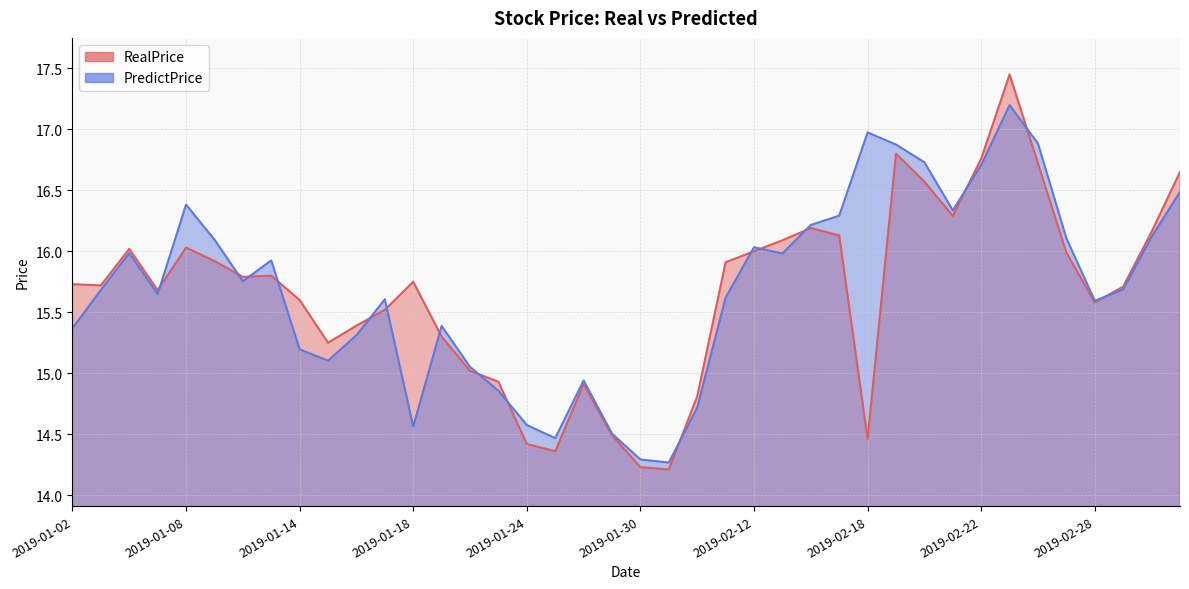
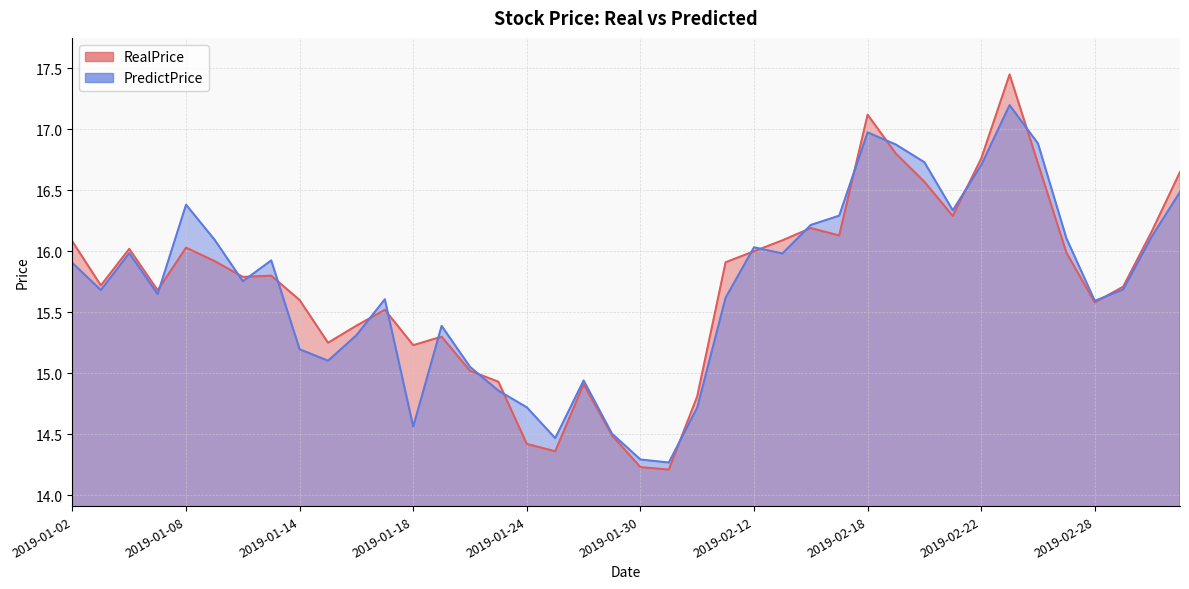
RealPrice, 2019-01-02: 15.73 -> 16.08
PredictPrice, 2019-01-02: 15.37 -> 15.90
RealPrice, 2019-01-18: 15.75 -> 15.23
PredictPrice, 2019-01-24: 14.58 -> 14.72
RealPrice, 2019-02-18: 14.46 -> 17.12
